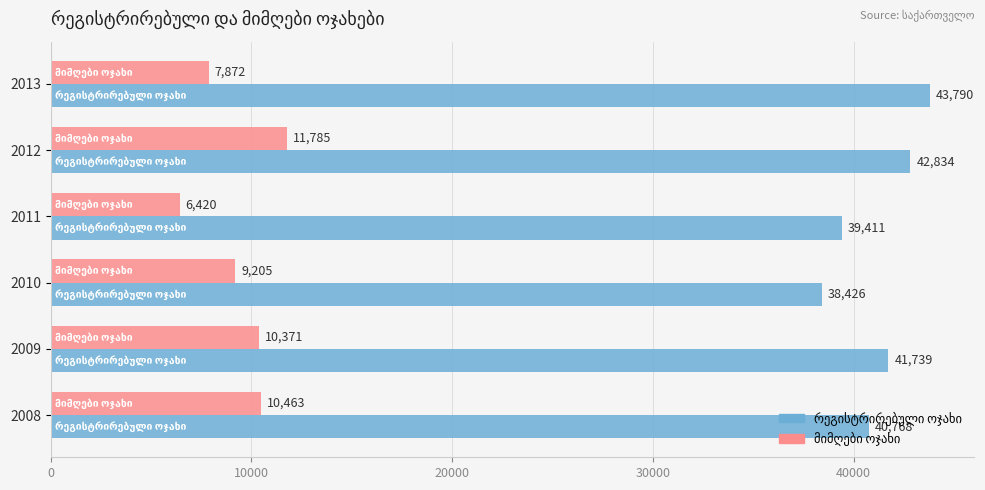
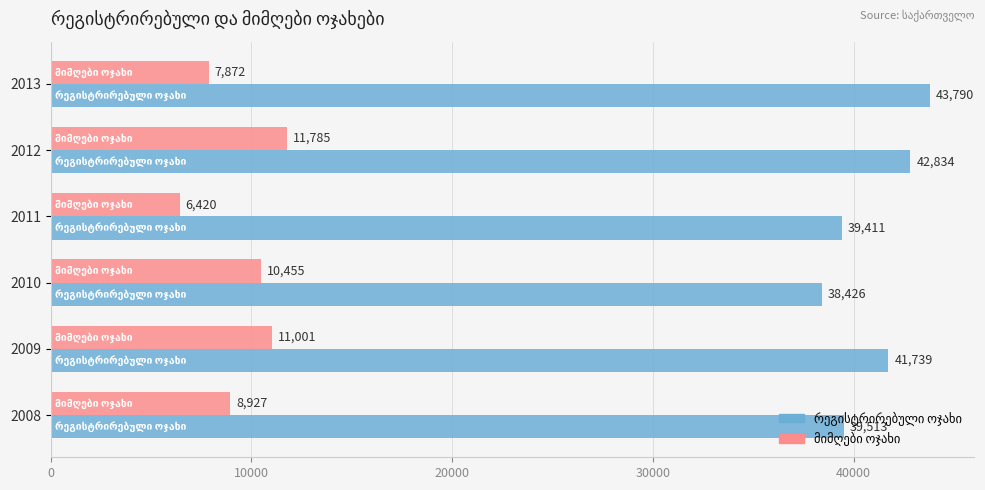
მიმღები ოჯახი, 2010: 9,205 -> 10,455
მიმღები ოჯახი, 2009: 10,371 -> 11,001
მიმღები ოჯახი, 2008: 10,463 -> 8,927
რეგისტრირებული ოჯახი, 2008: 40,768 -> 39,513
